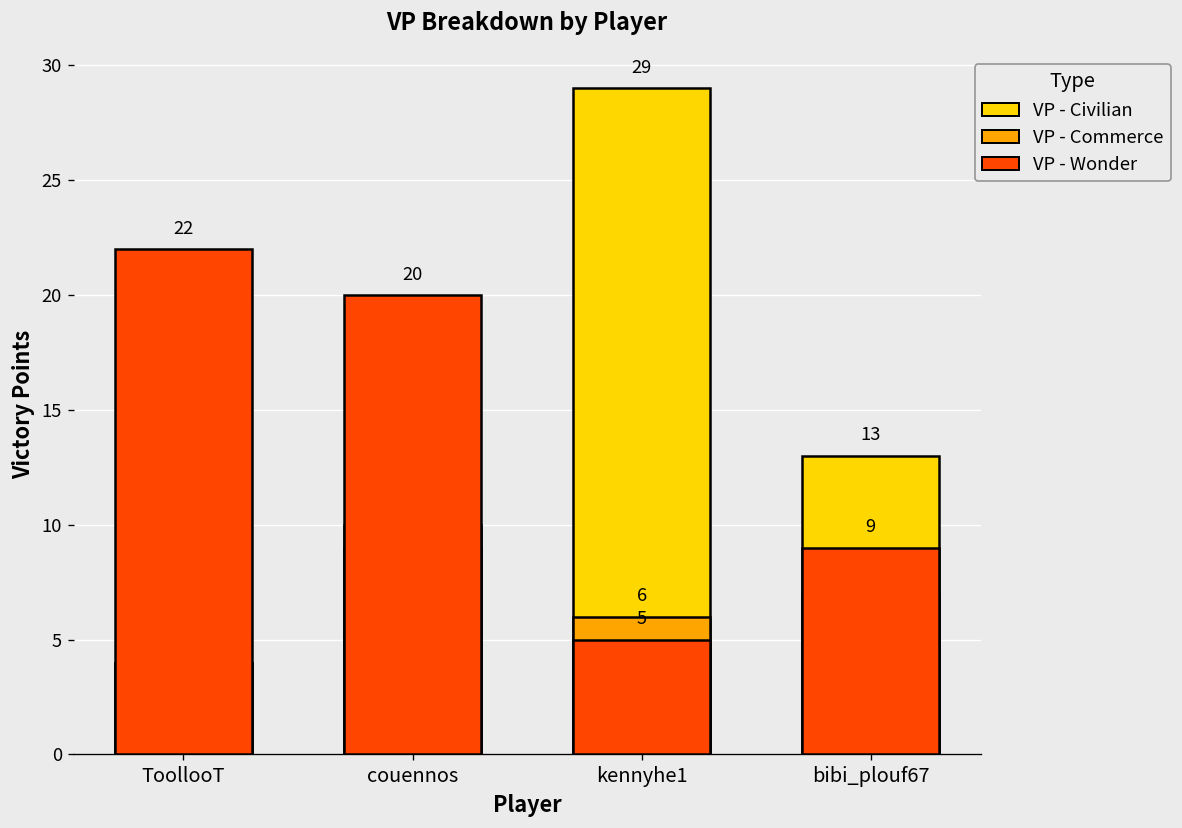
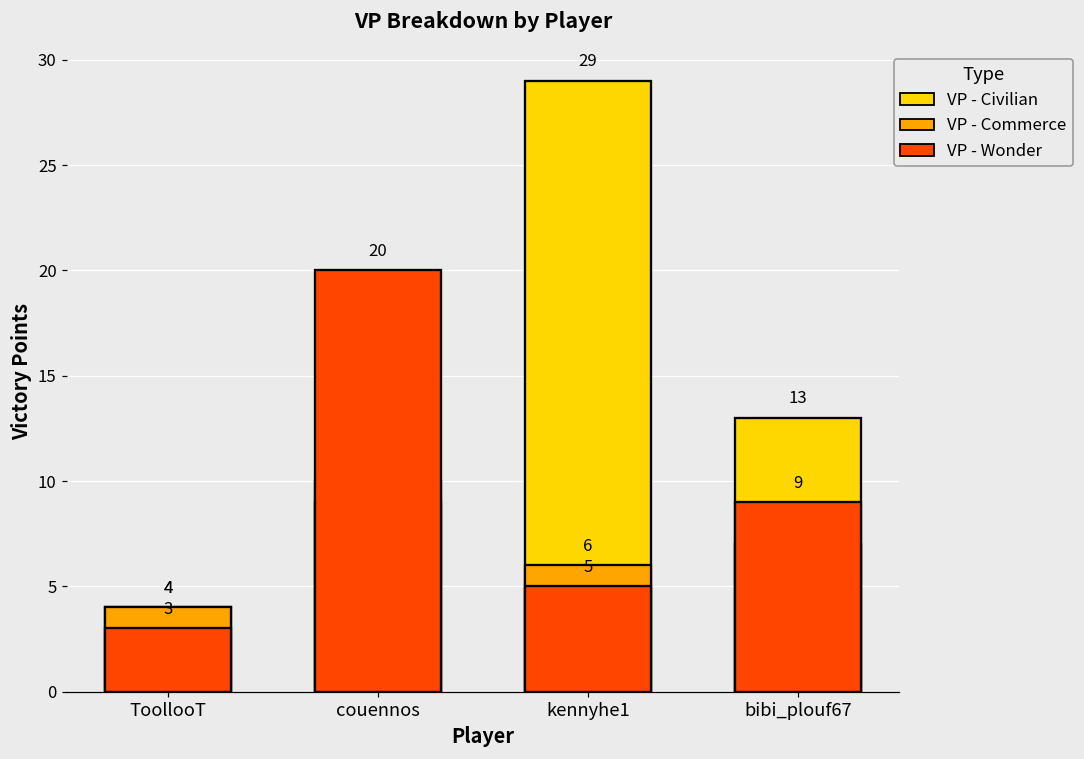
VP - Wonder, ToollooT: 22 -> 3
